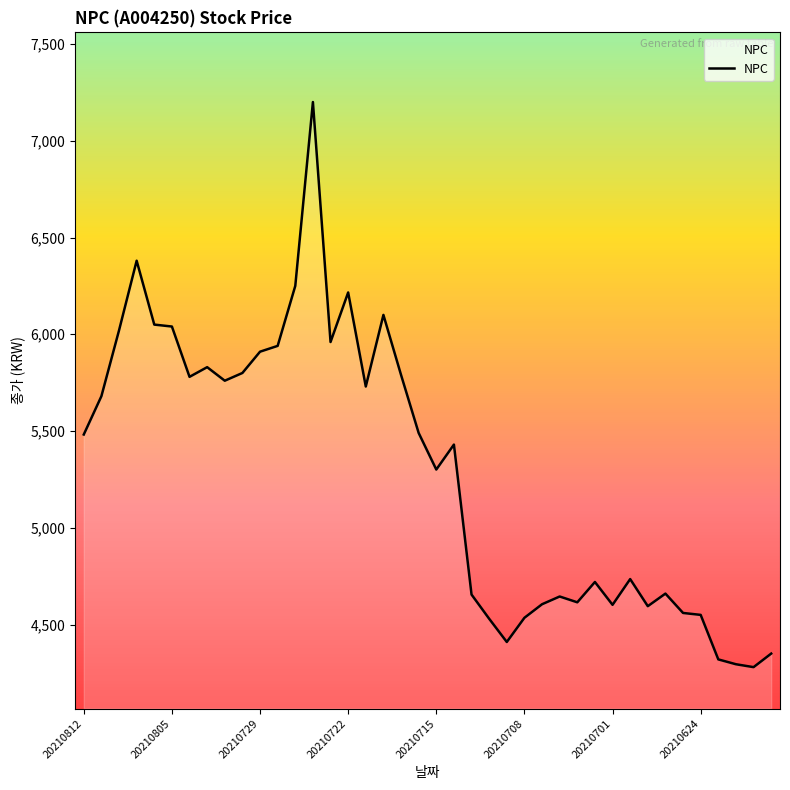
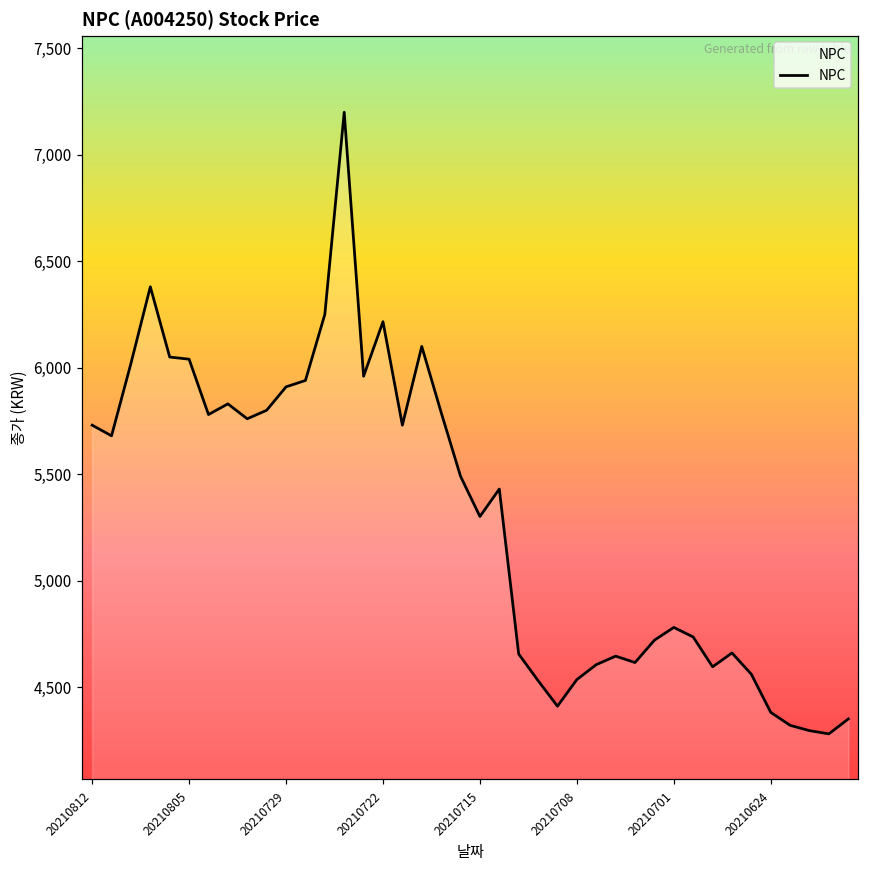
20210812: 5,480 -> 5,730
20210701: 4,600 -> 4,780
20210624: 4,550 -> 4,380
